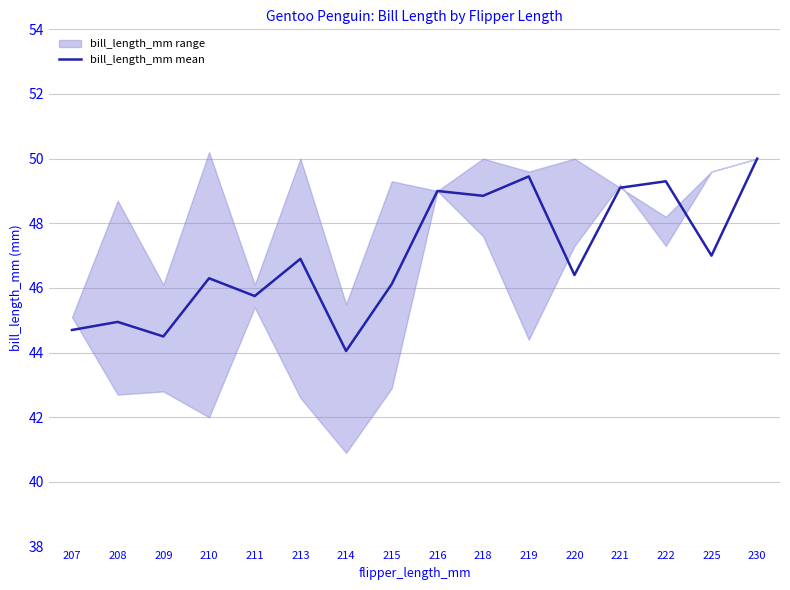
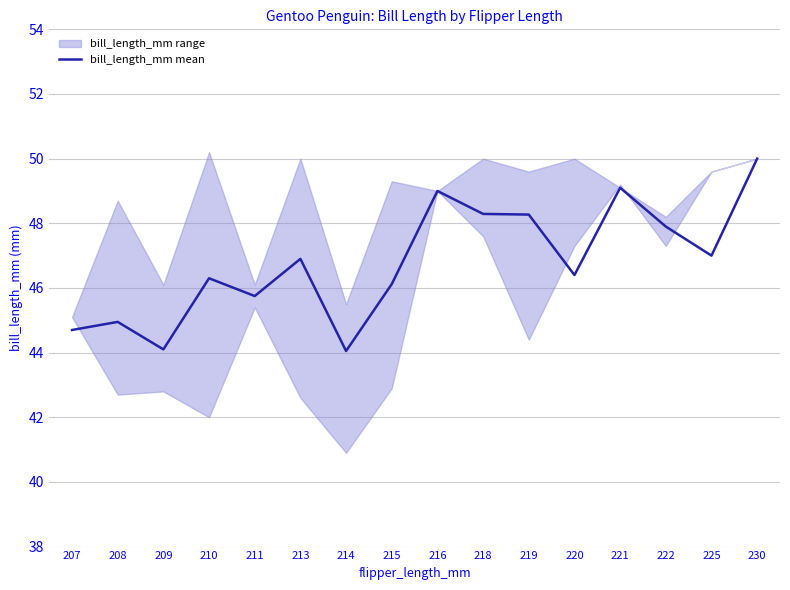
bill_length_mm mean, 209: 44.5 -> 44.1
bill_length_mm mean, 218: 48.9 -> 48.3
bill_length_mm mean, 219: 49.5 -> 48.3
bill_length_mm mean, 222: 49.3 -> 47.9
